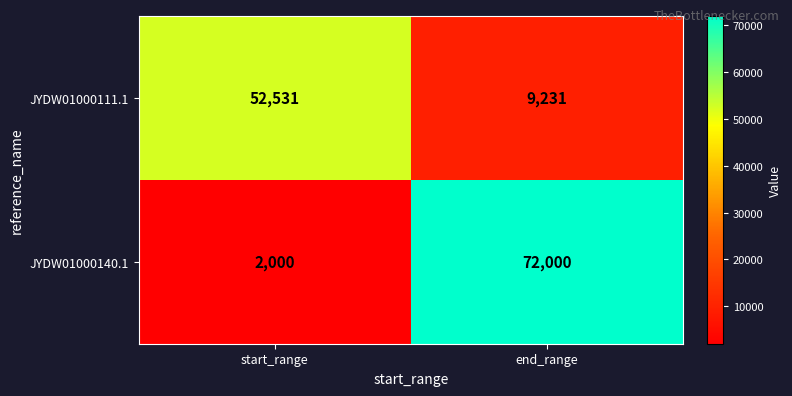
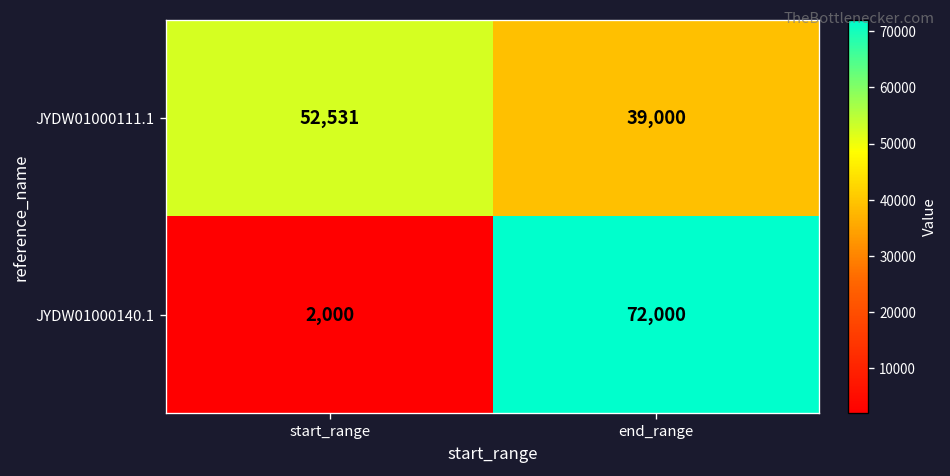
JYDW01000111.1, end_range: 9,231 -> 39,000
